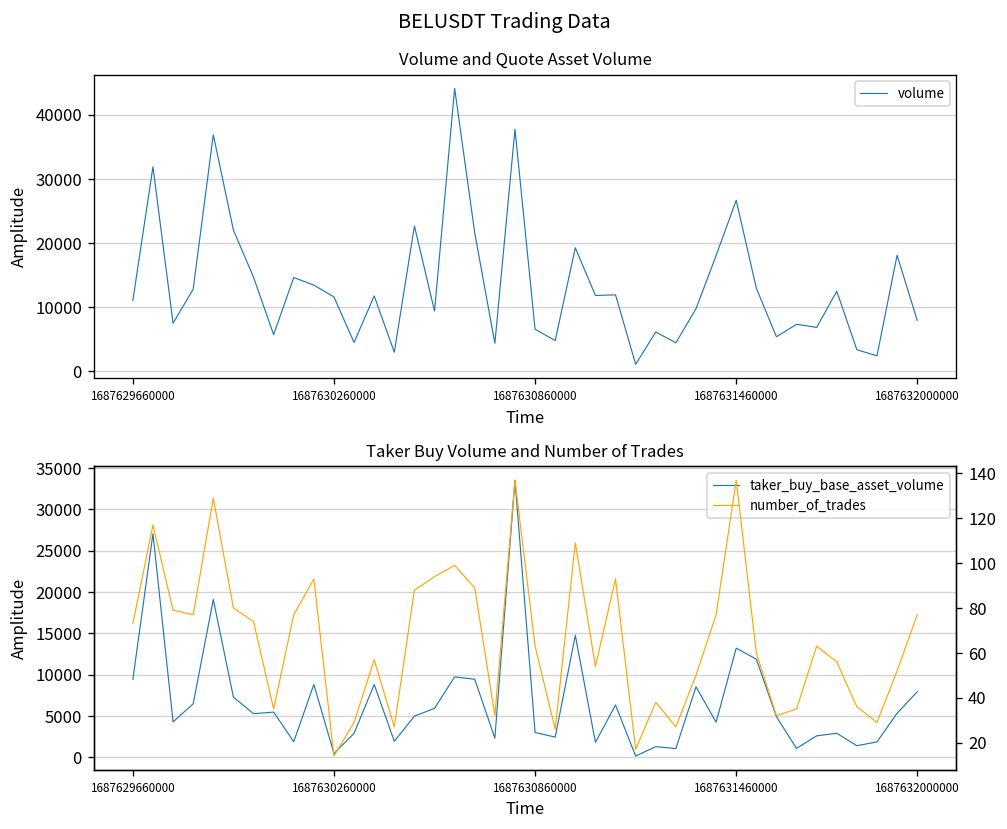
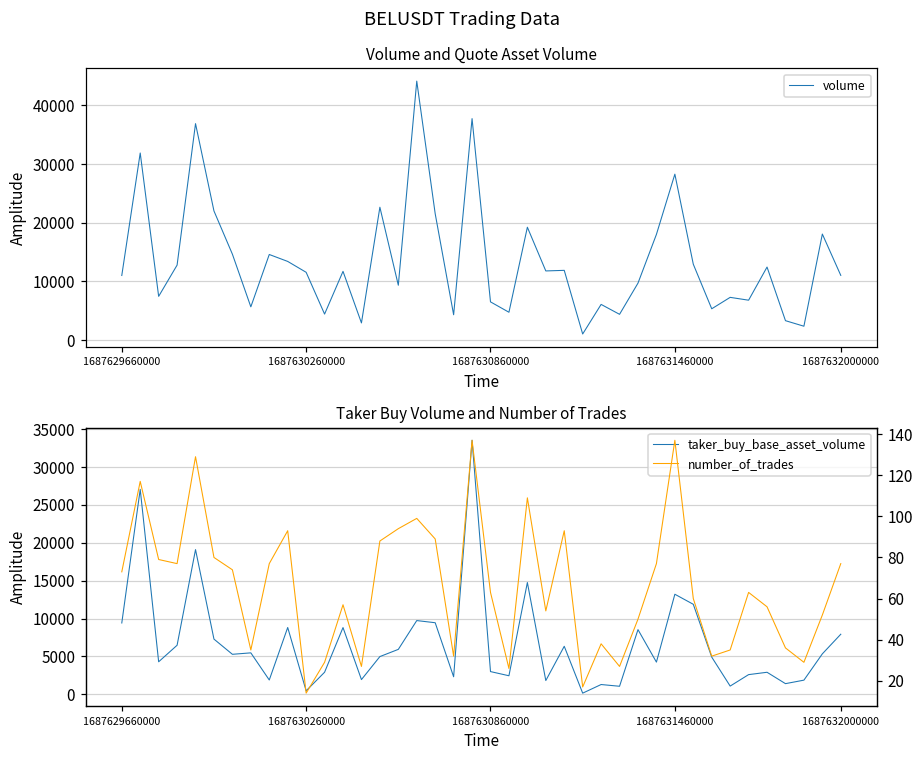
Volume and Quote Asset Volume, 1687631460000: 27000 -> 28000
Volume and Quote Asset Volume, 1687632000000: 8000 -> 11000
